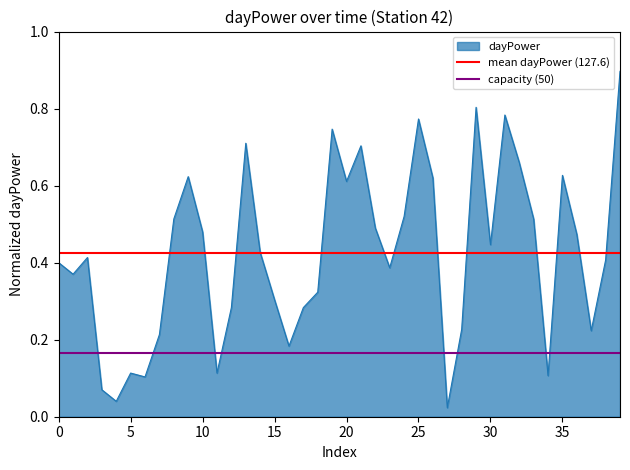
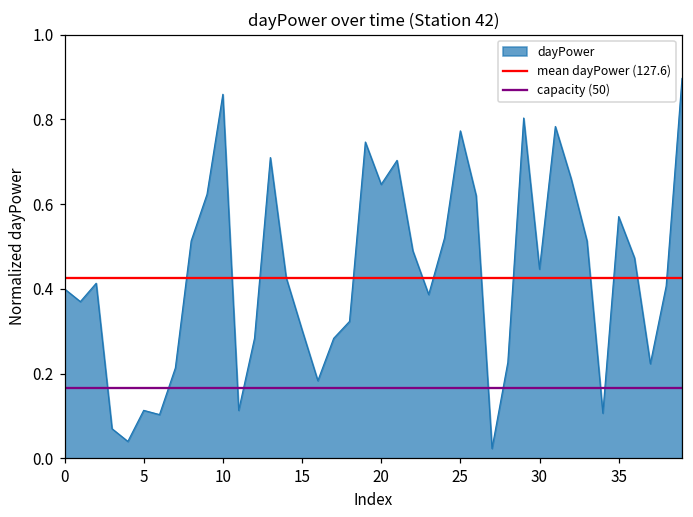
10: 0.48 -> 0.86
20: 0.61 -> 0.65
35: 0.63 -> 0.57
